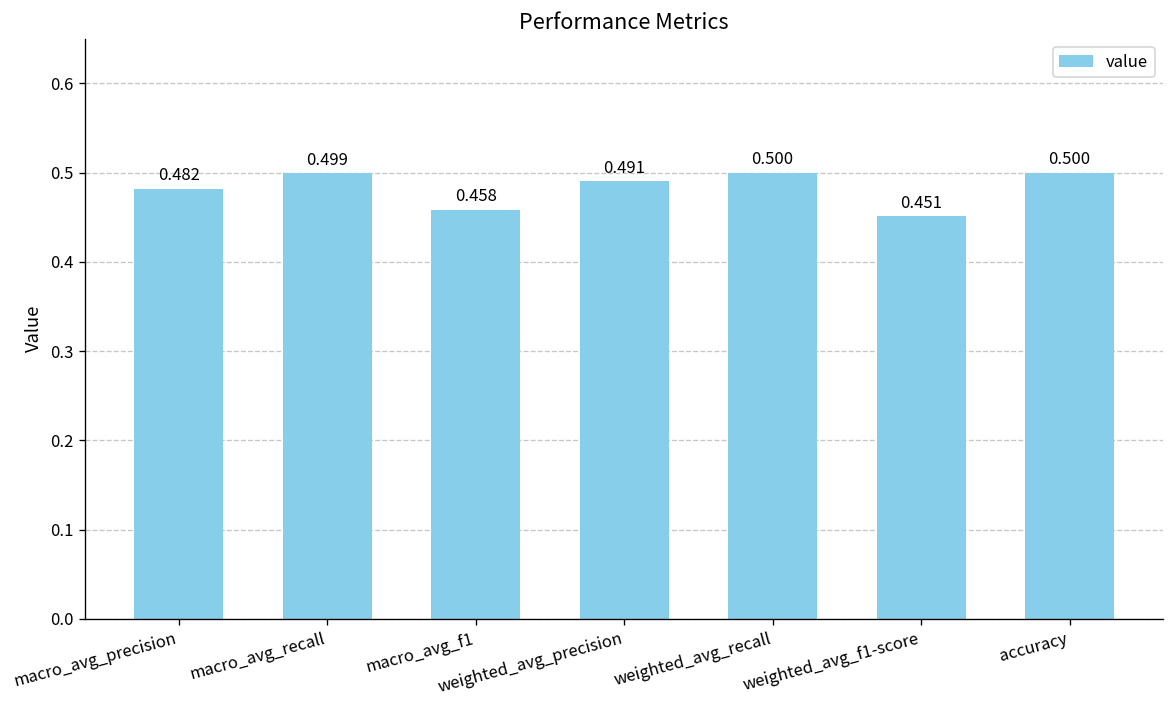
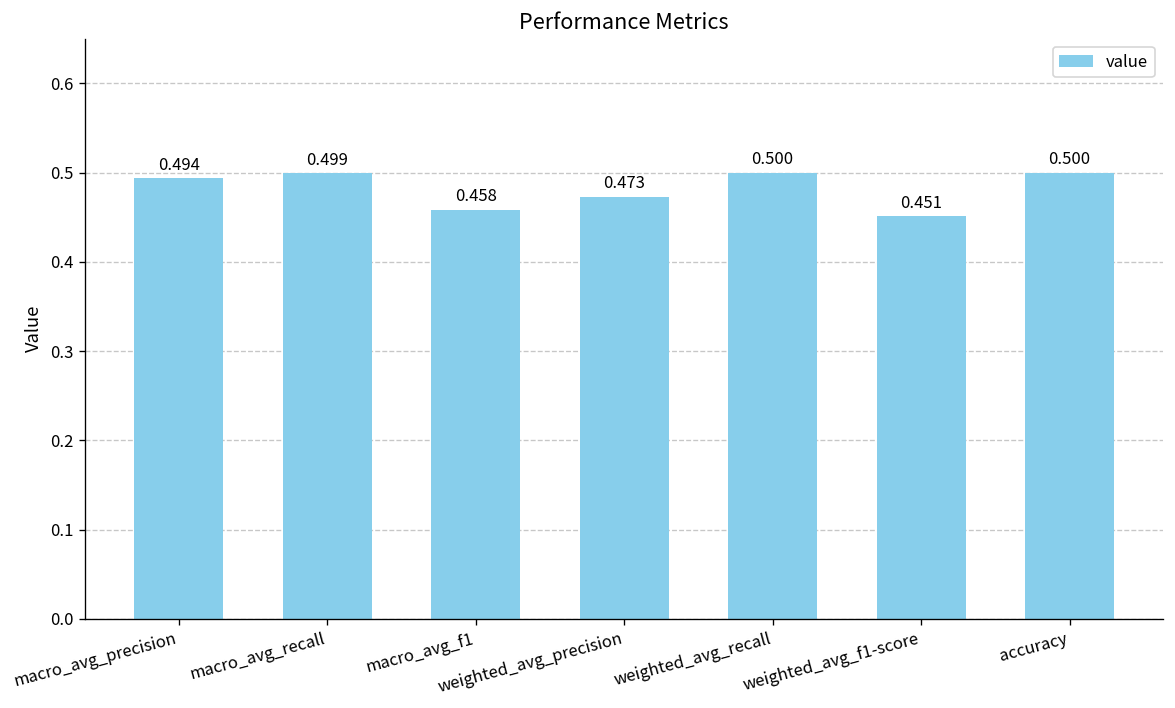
macro_avg_precision: 0.482 -> 0.494
weighted_avg_precision: 0.491 -> 0.473
